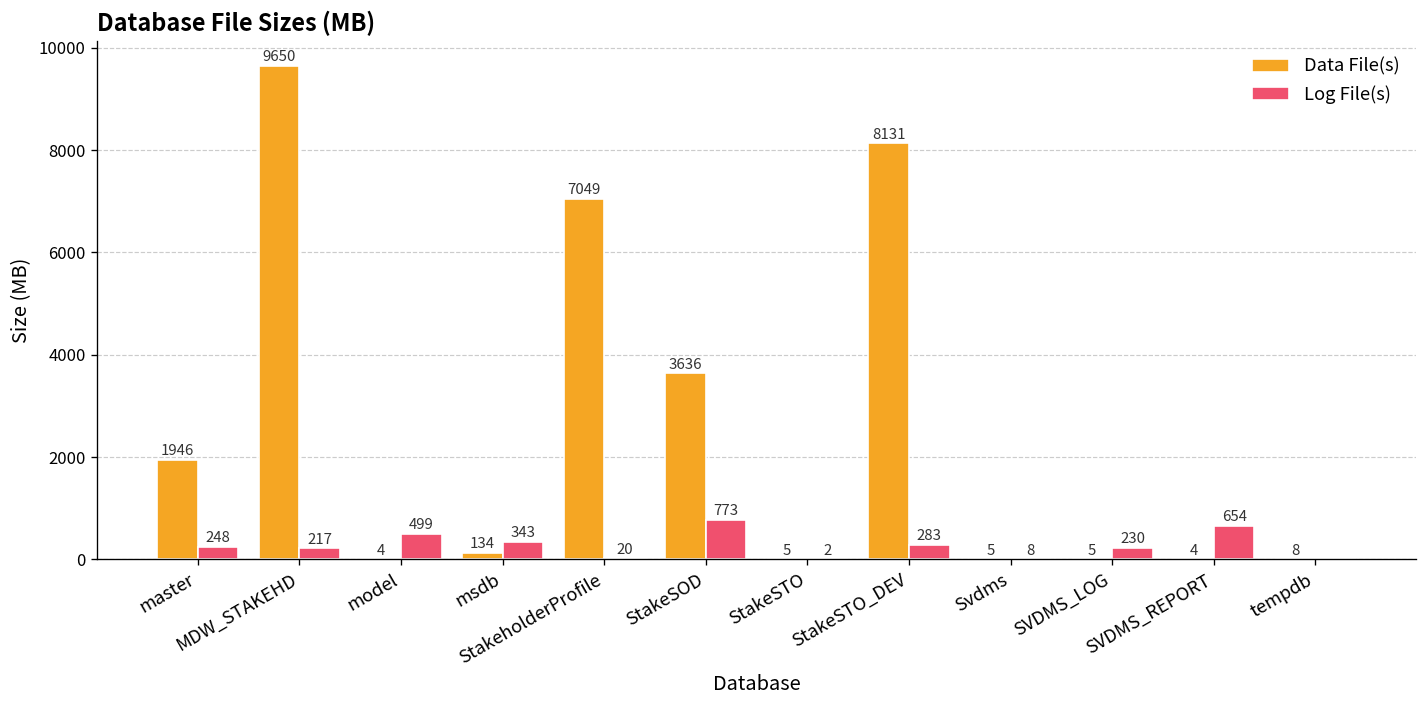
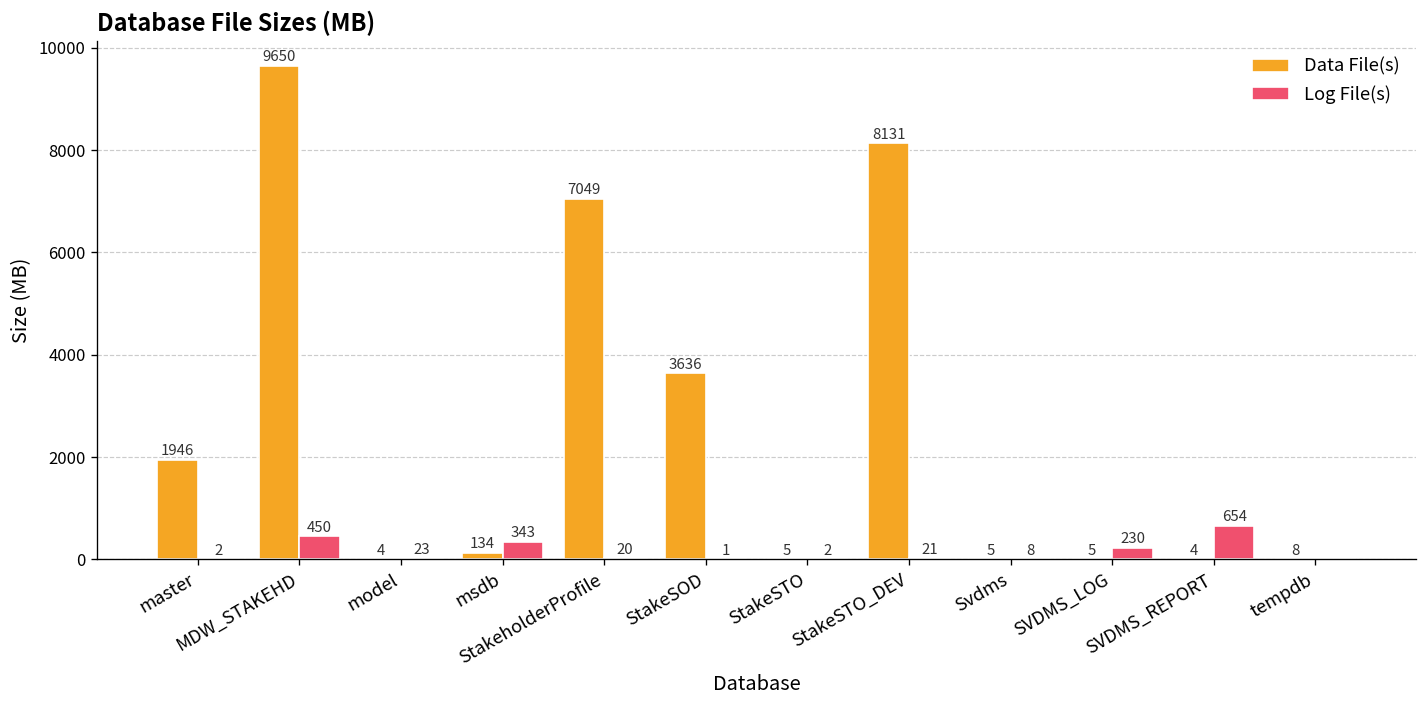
Log File(s), master: 248 -> 2
Log File(s), MDW_STAKEHD: 217 -> 450
Log File(s), model: 499 -> 23
Log File(s), StakeSOD: 773 -> 1
Log File(s), StakeSTO_DEV: 283 -> 21
